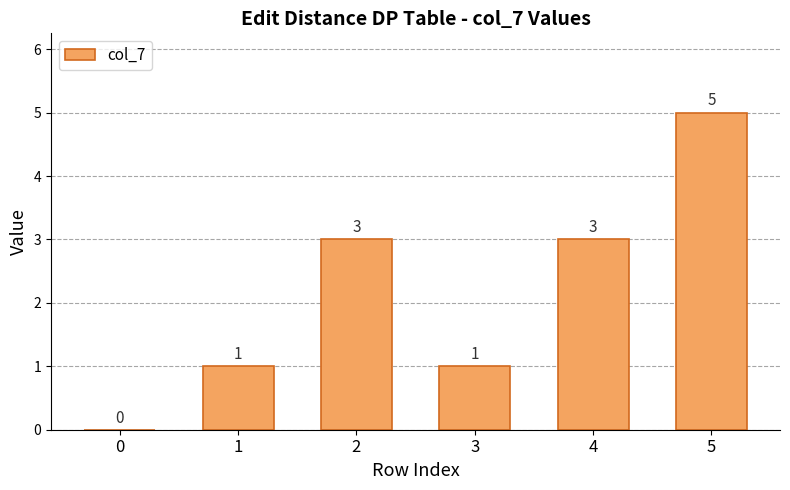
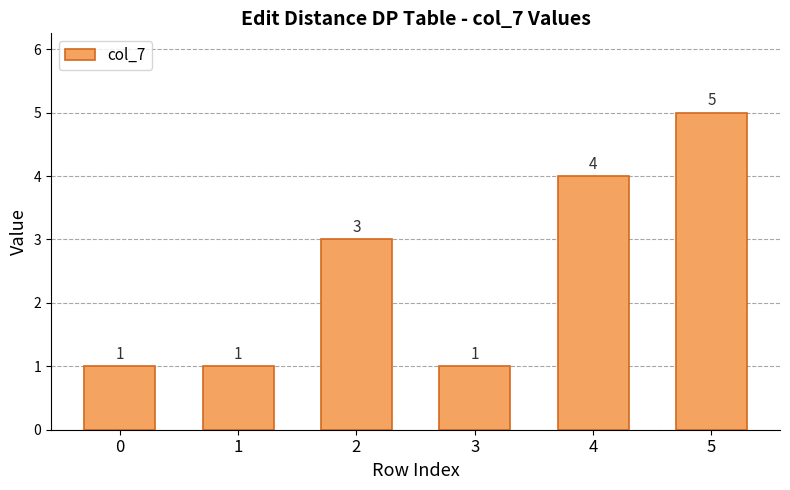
0: 0 -> 1
4: 3 -> 4
